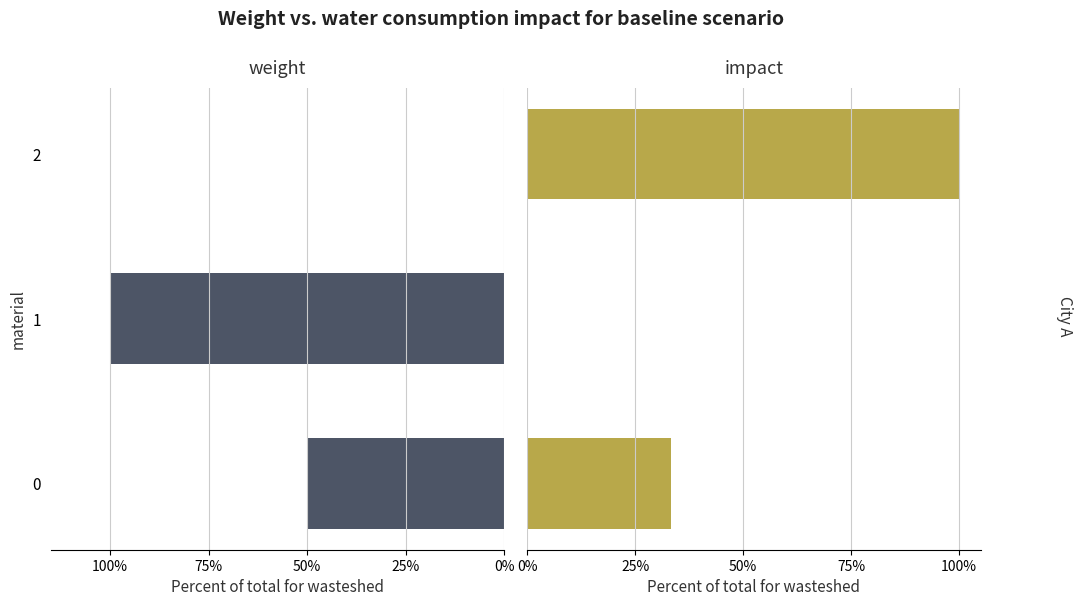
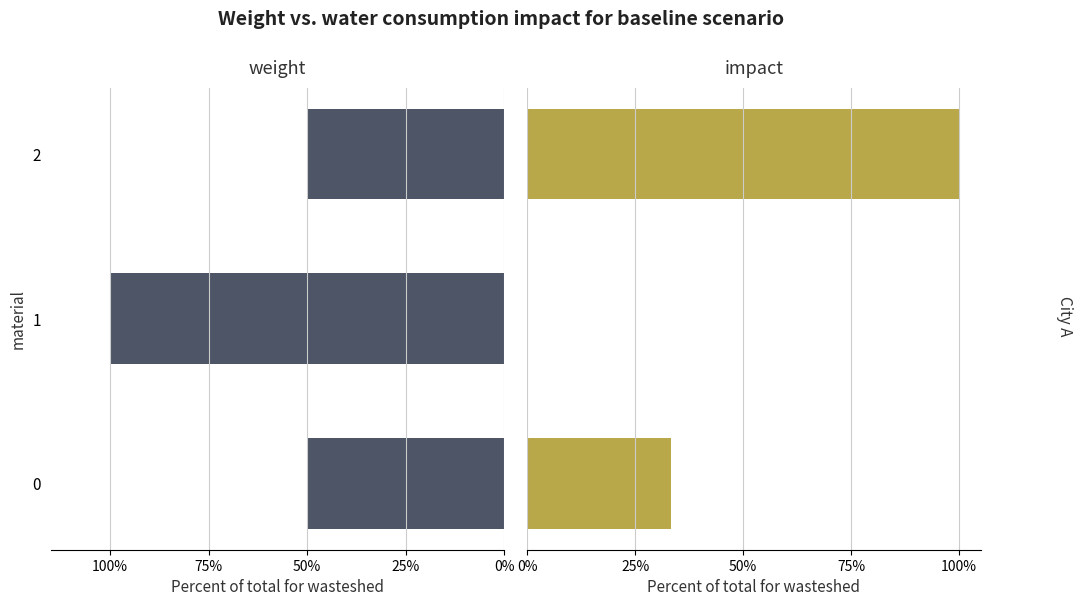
weight, 2: 0% -> 50%
